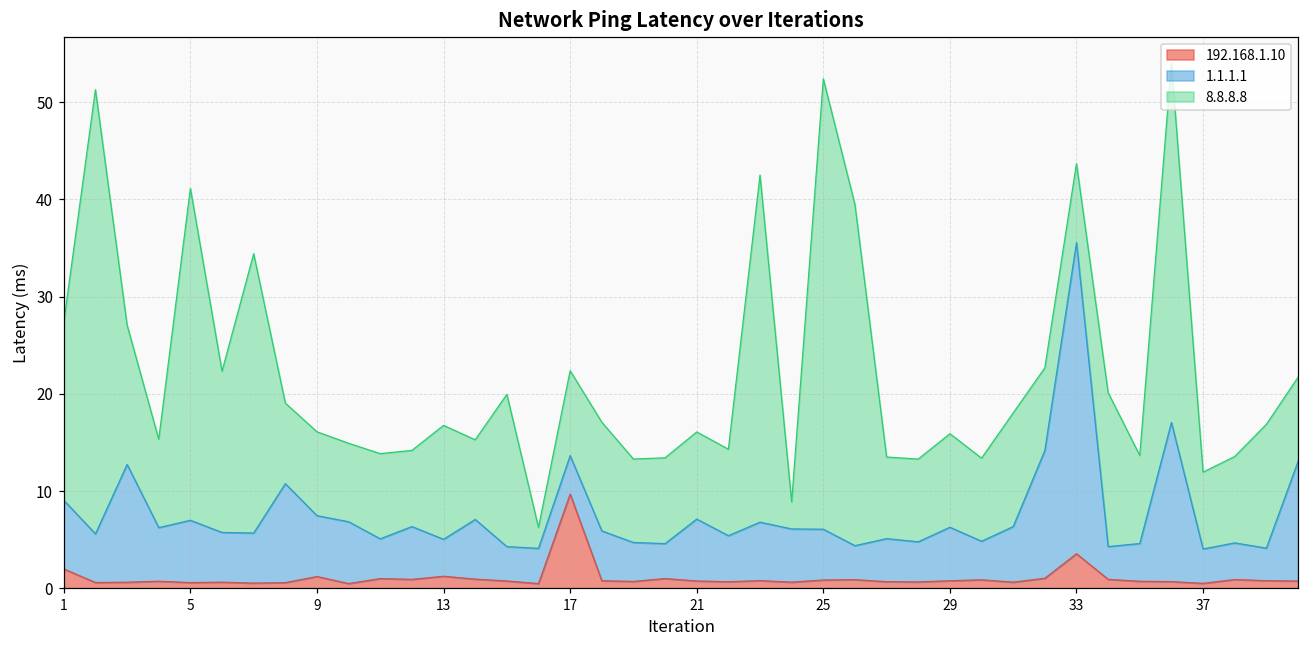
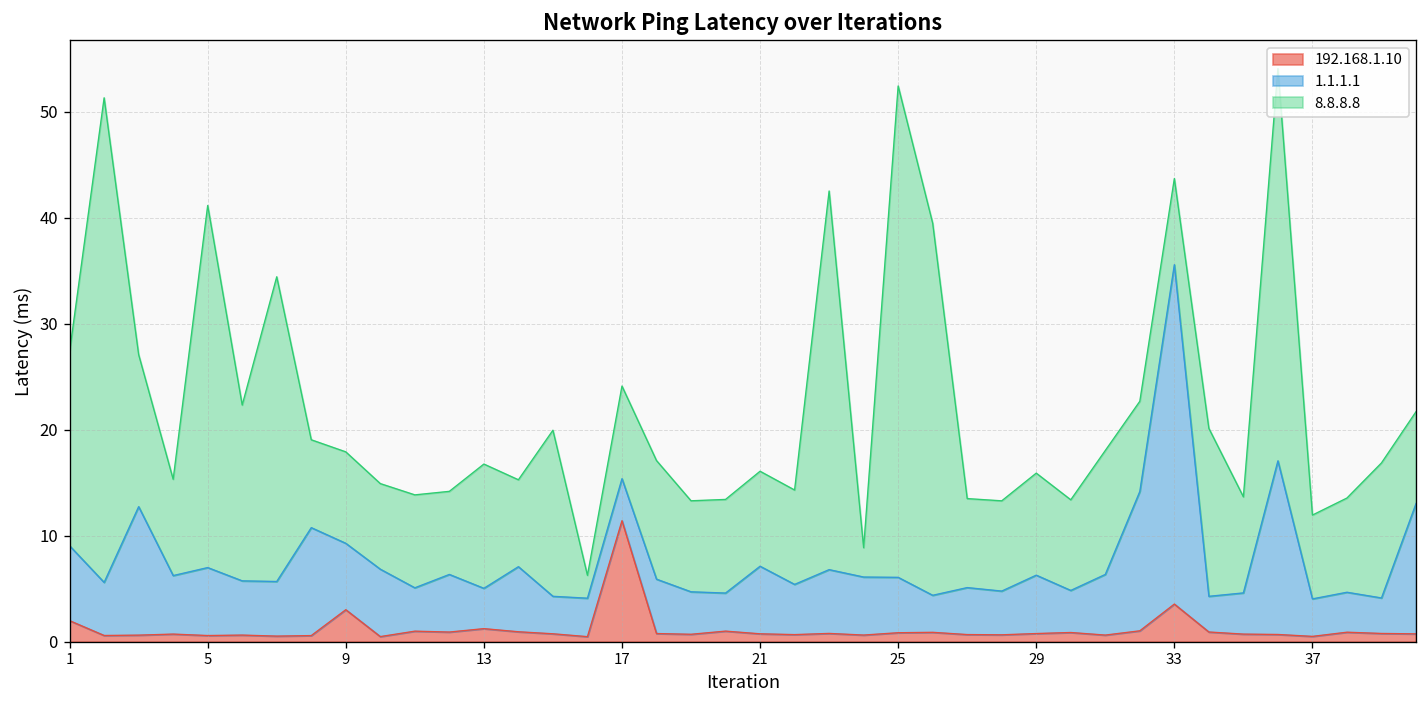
192.168.1.10, 9: 1 -> 3
192.168.1.10, 17: 10 -> 11
